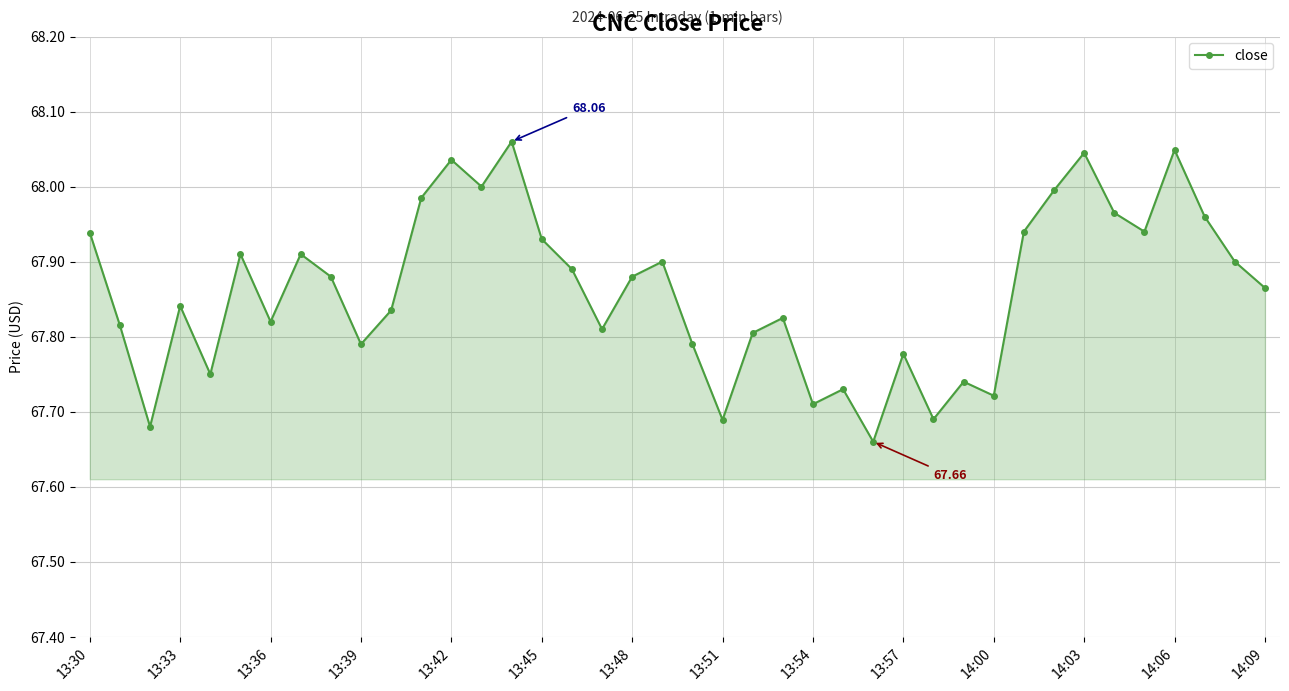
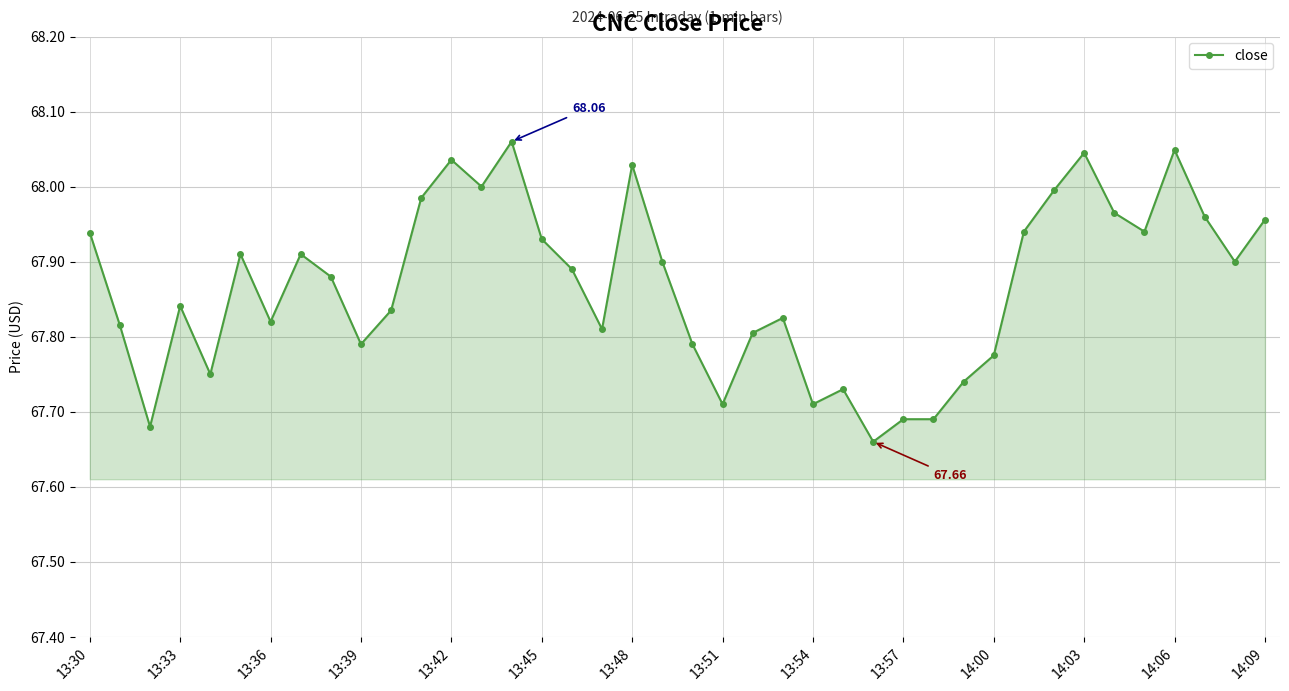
13:48: 67.88 -> 68.03
13:51: 67.69 -> 67.71
13:57: 67.78 -> 67.69
14:00: 67.72 -> 67.78
14:09: 67.86 -> 67.96
